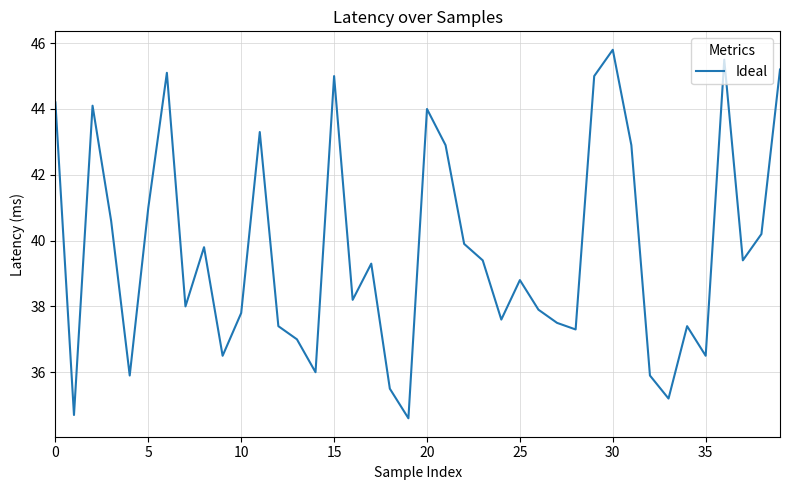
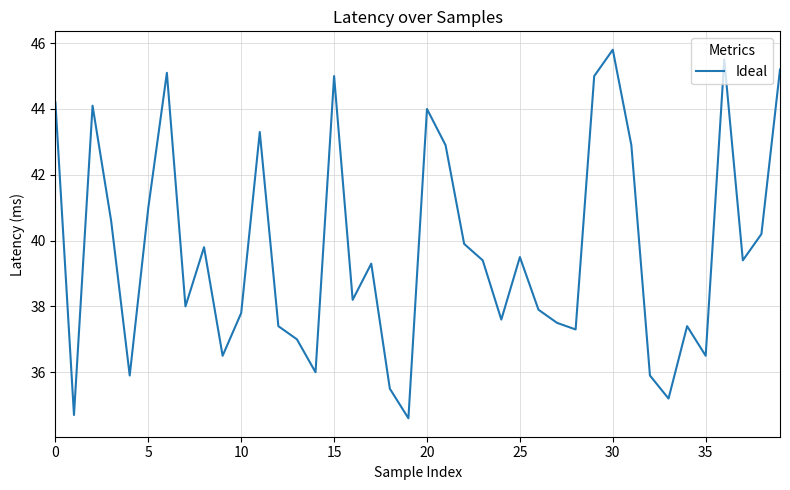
25: 38.8 -> 39.5
